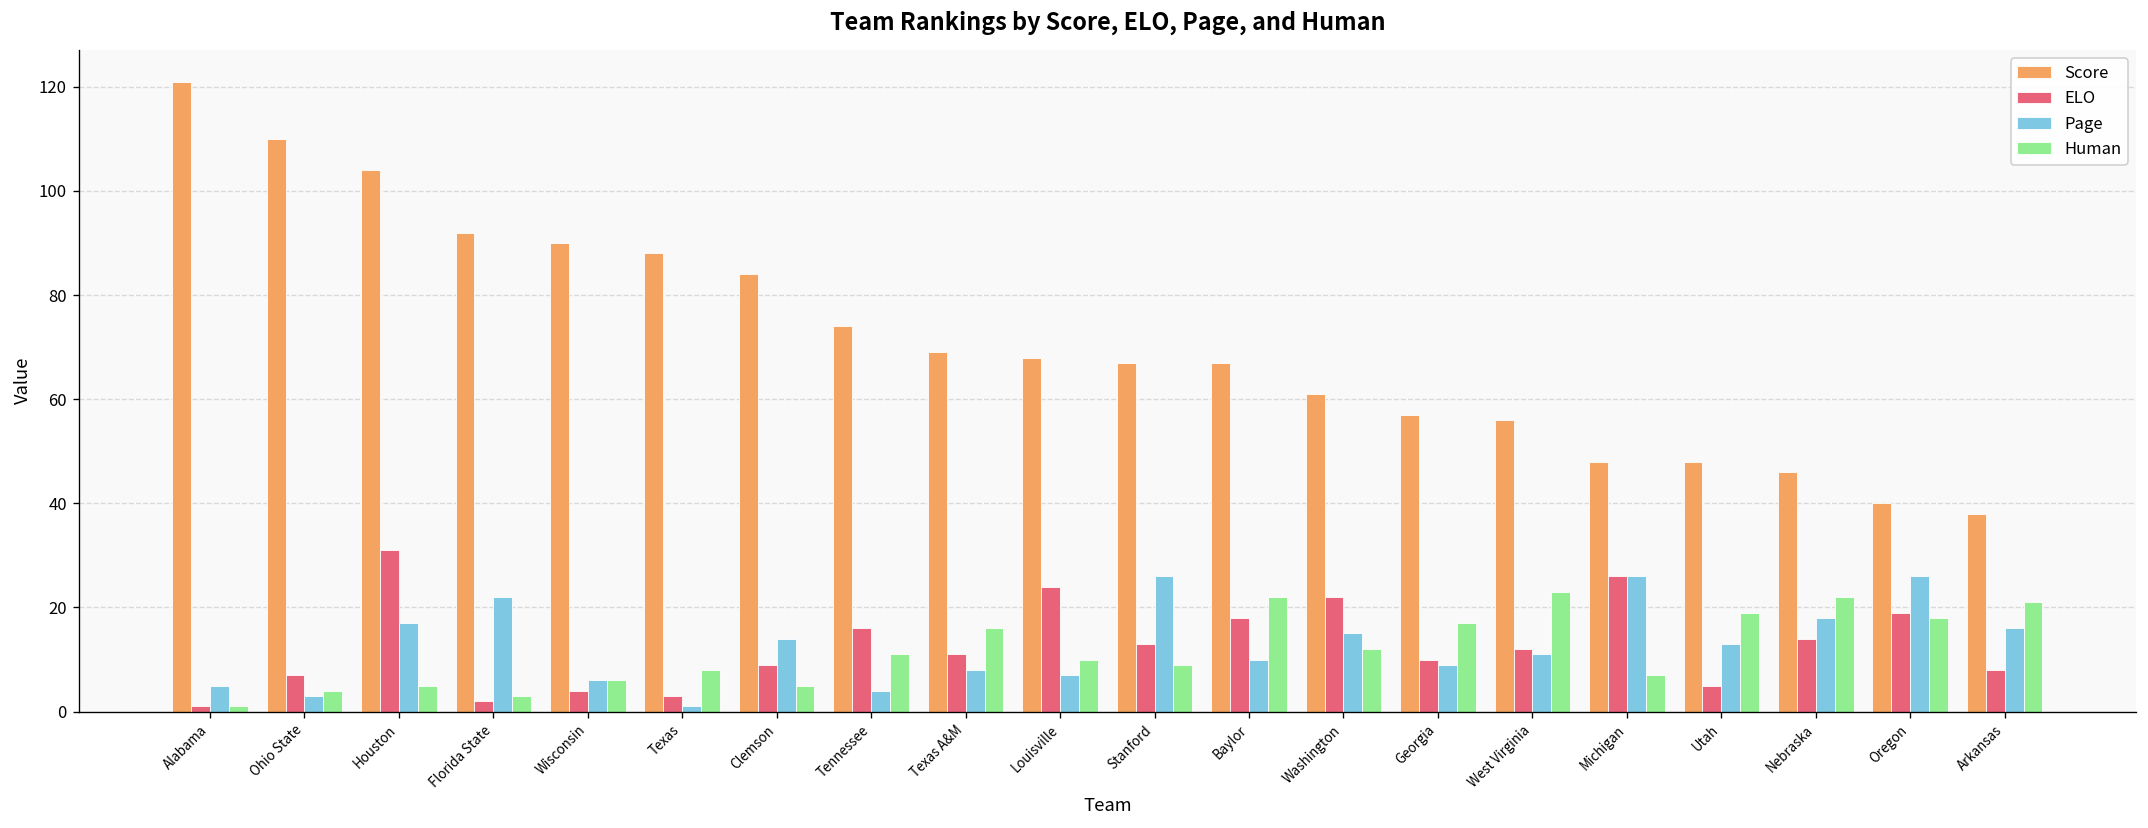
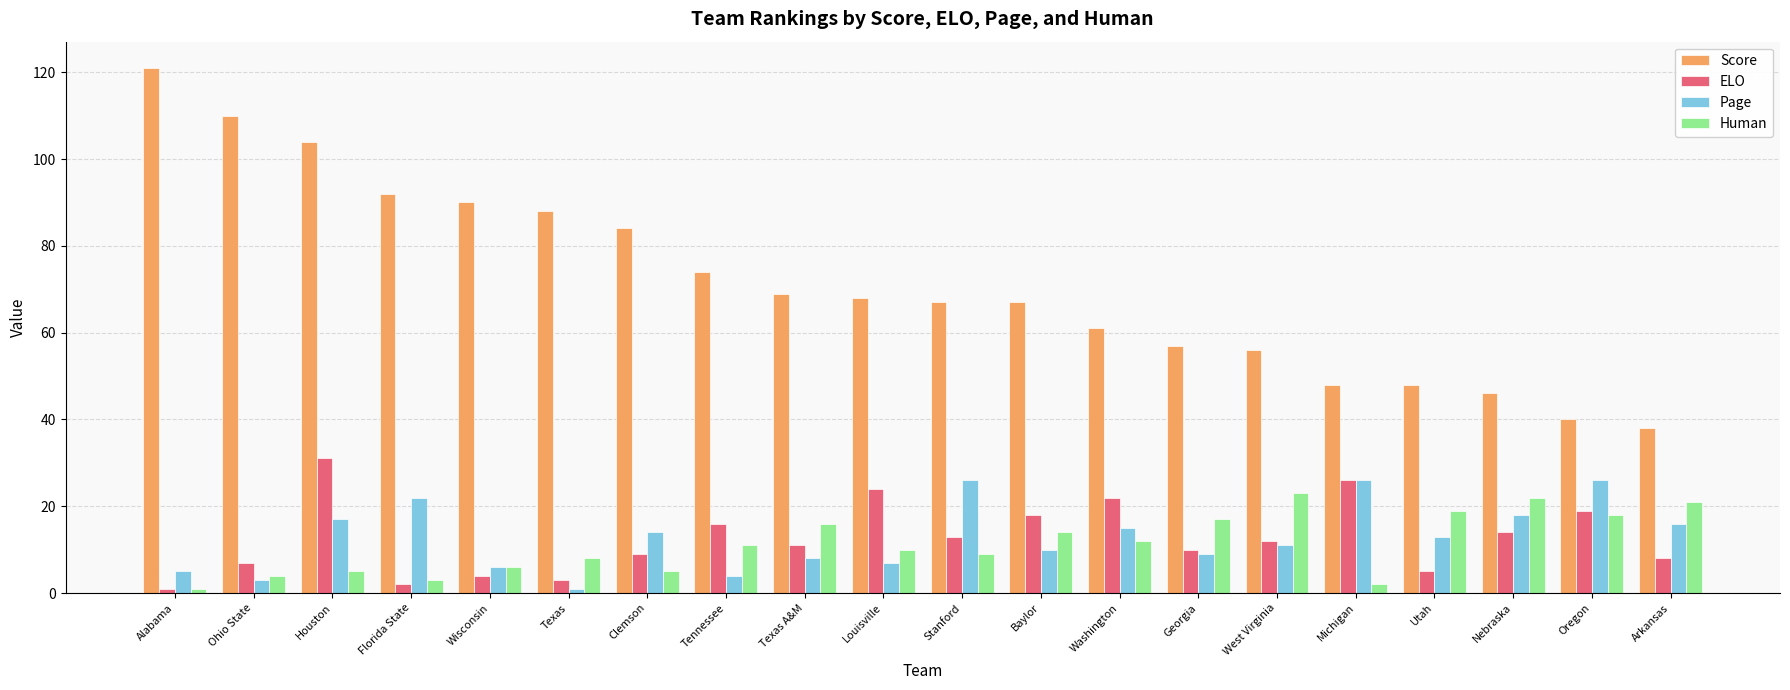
Human, Baylor: 22 -> 14
Human, Michigan: 7 -> 2
